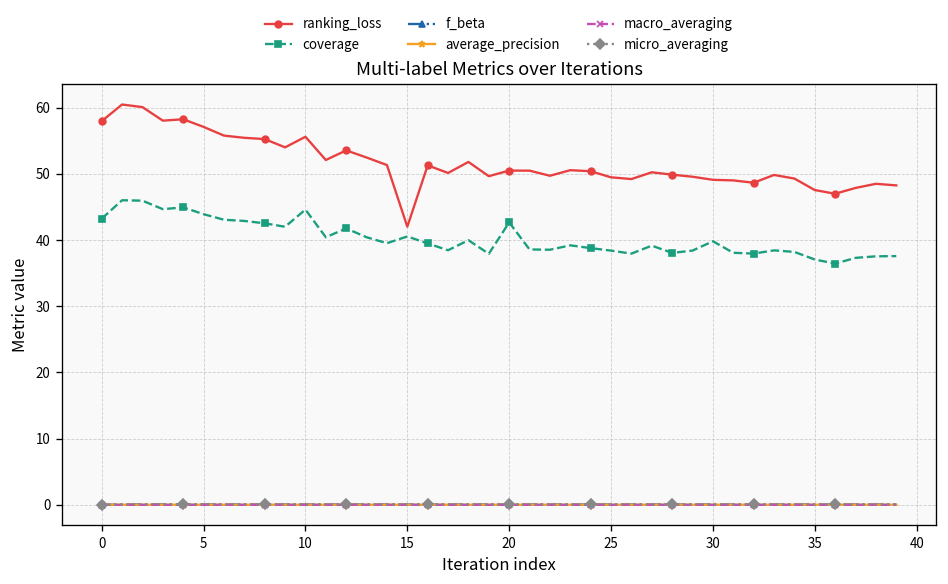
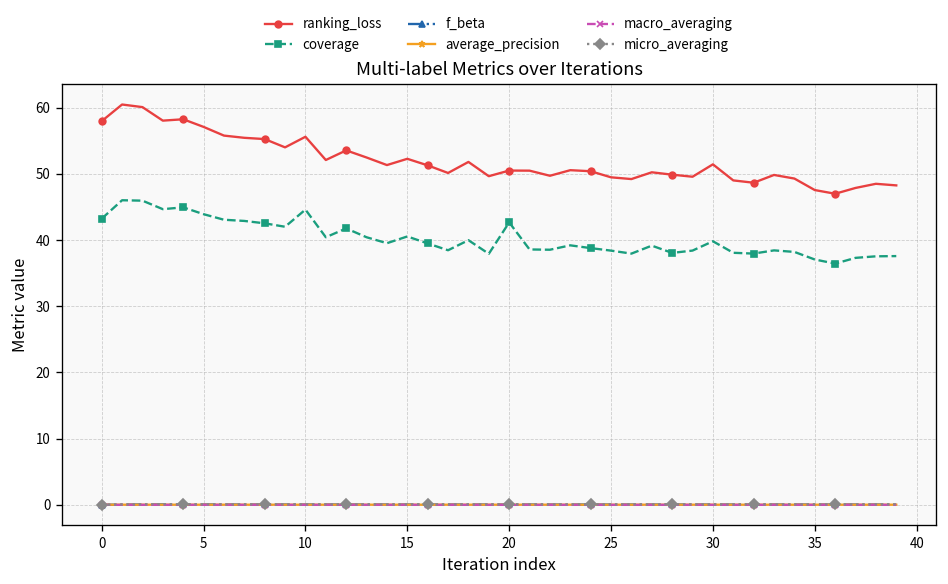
ranking_loss, 15: 42 -> 52
ranking_loss, 30: 49 -> 51
